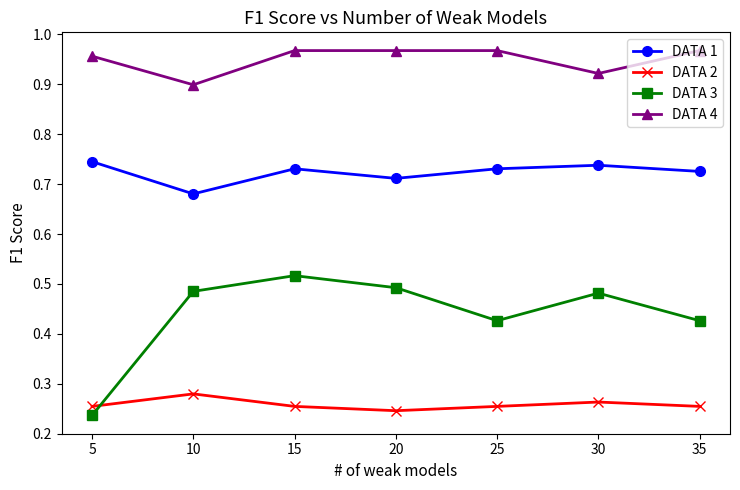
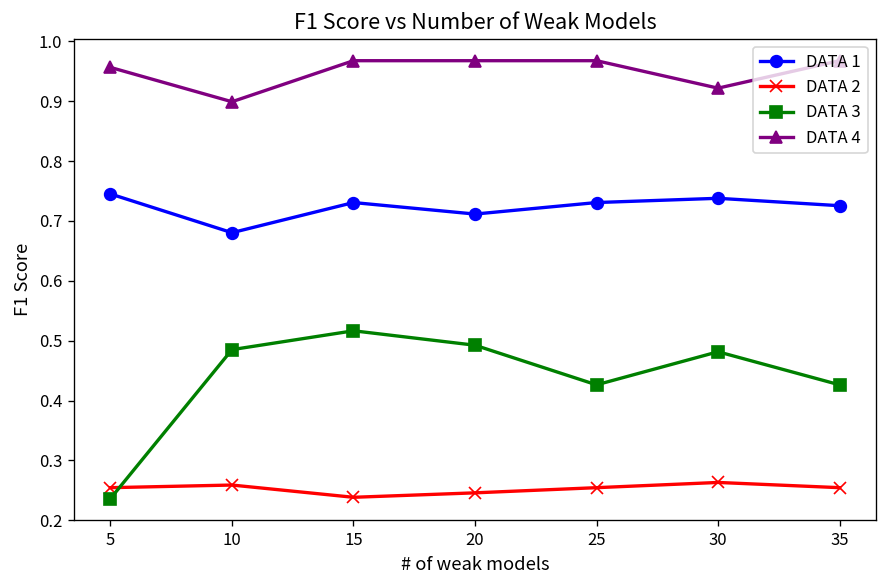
DATA 2, 10: 0.28 -> 0.26
DATA 2, 15: 0.25 -> 0.24
